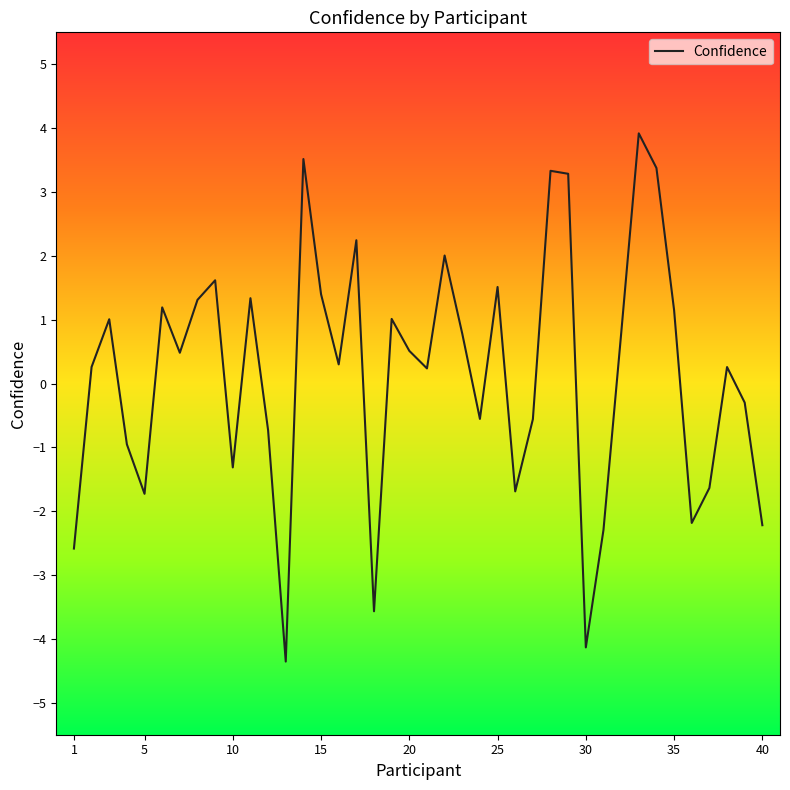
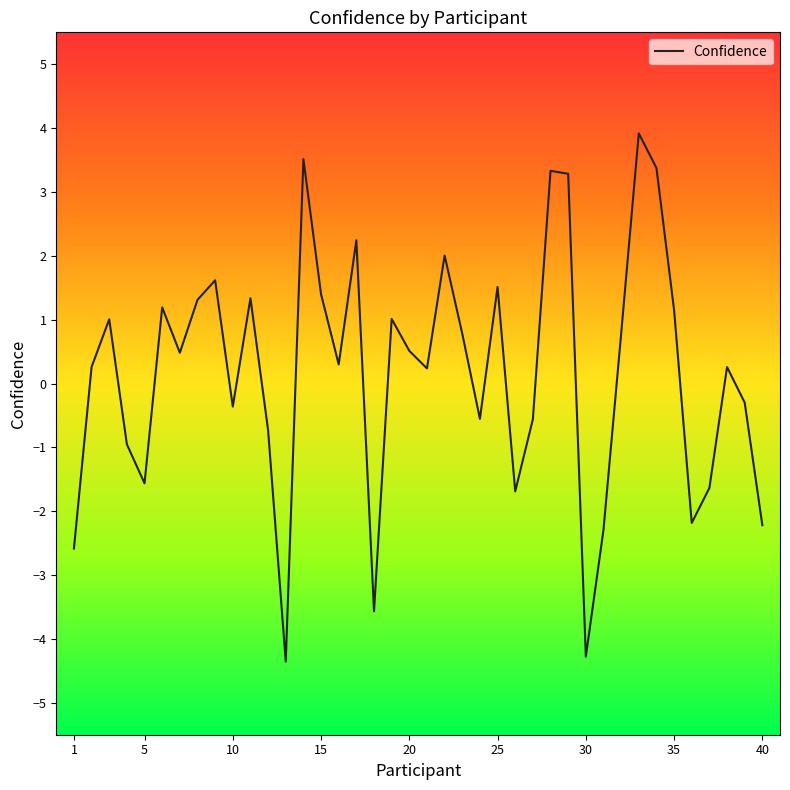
5: -1.7 -> -1.6
10: -1.3 -> -0.4
30: -4.1 -> -4.3
